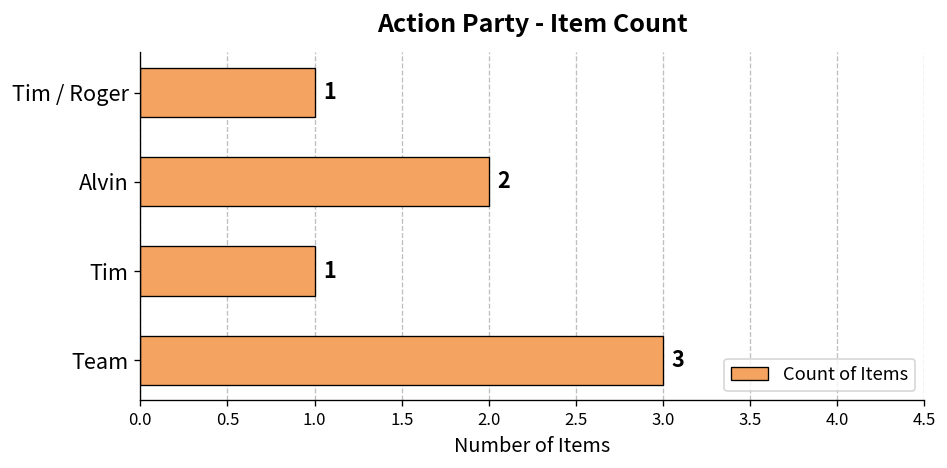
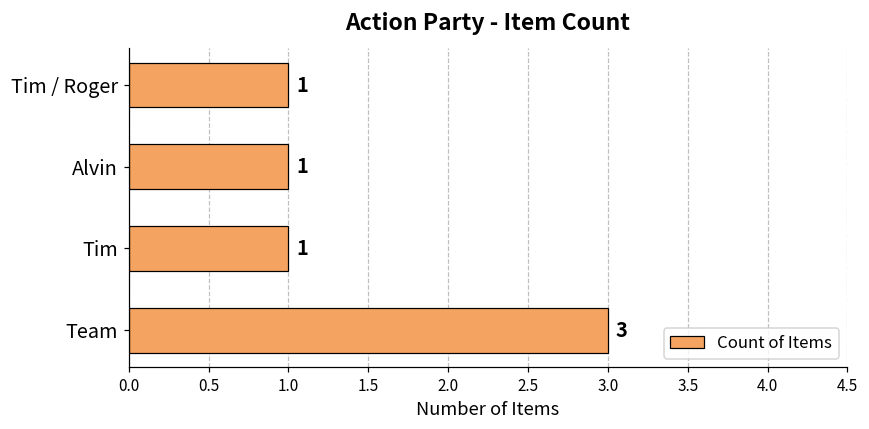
Alvin: 2 -> 1
